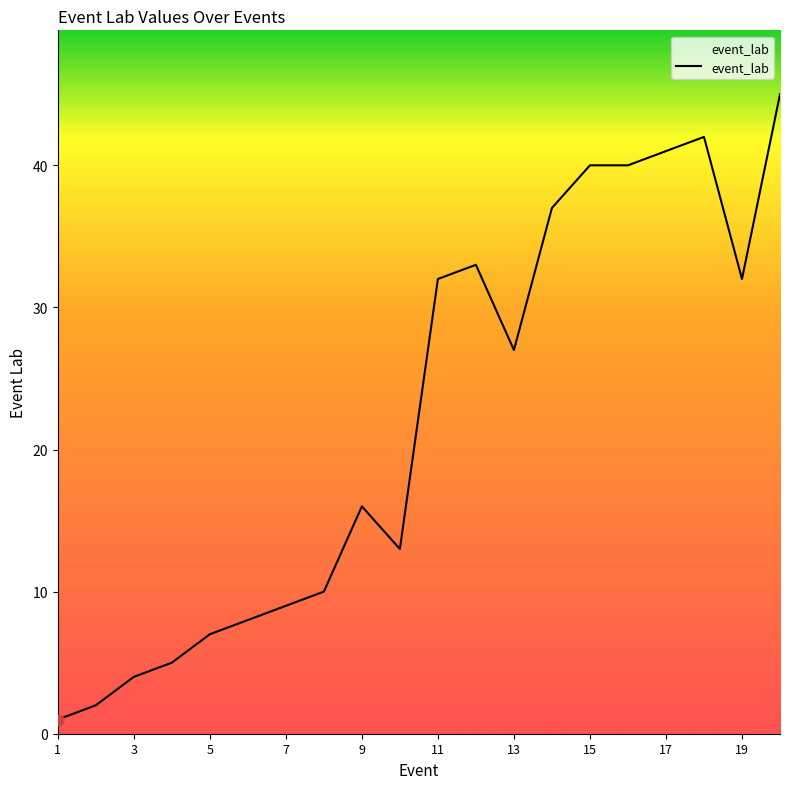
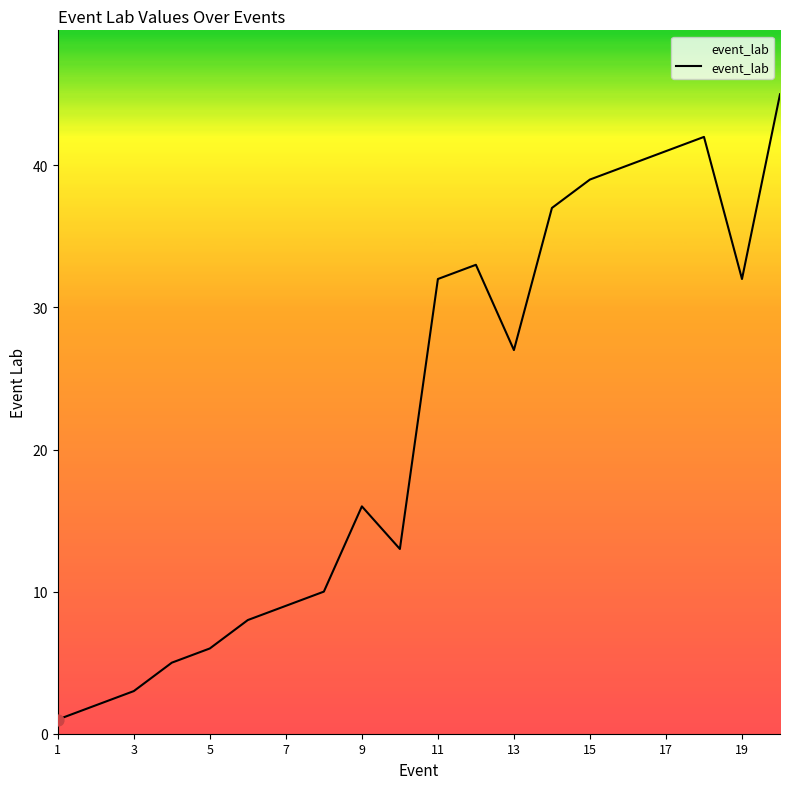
event_lab, 3: 4 -> 3
event_lab, 5: 7 -> 6
event_lab, 15: 40 -> 39
